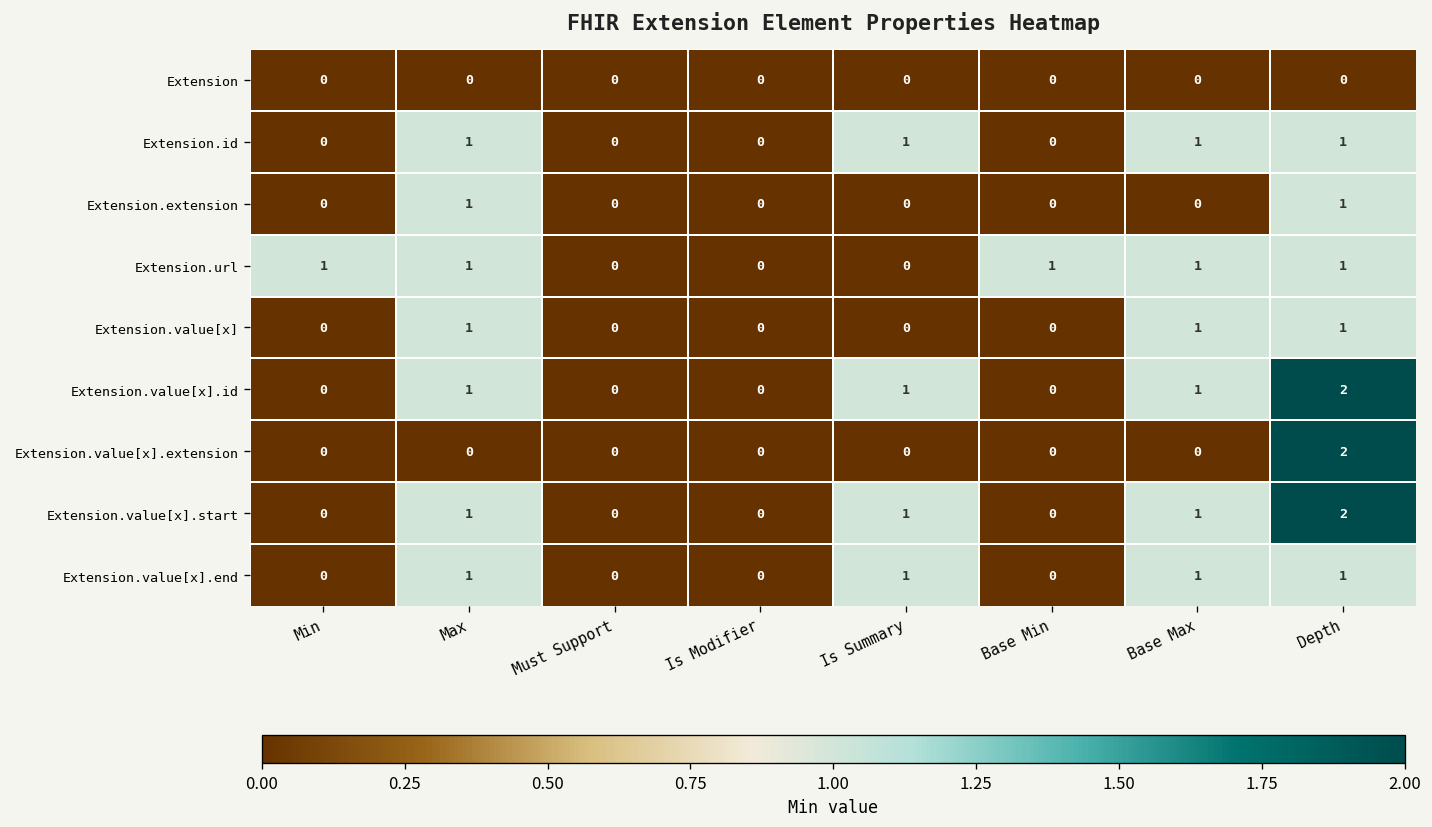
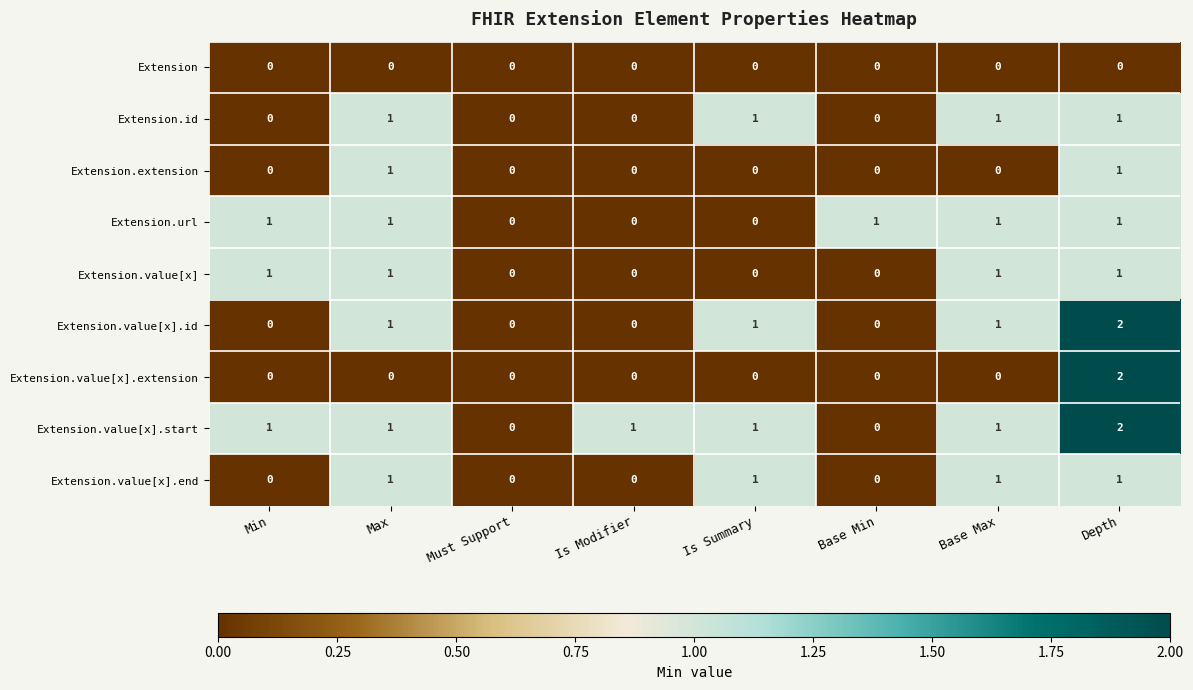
Extension.value[x], Min: 0 -> 1
Extension.value[x].start, Min: 0 -> 1
Extension.value[x].start, Is Modifier: 0 -> 1
